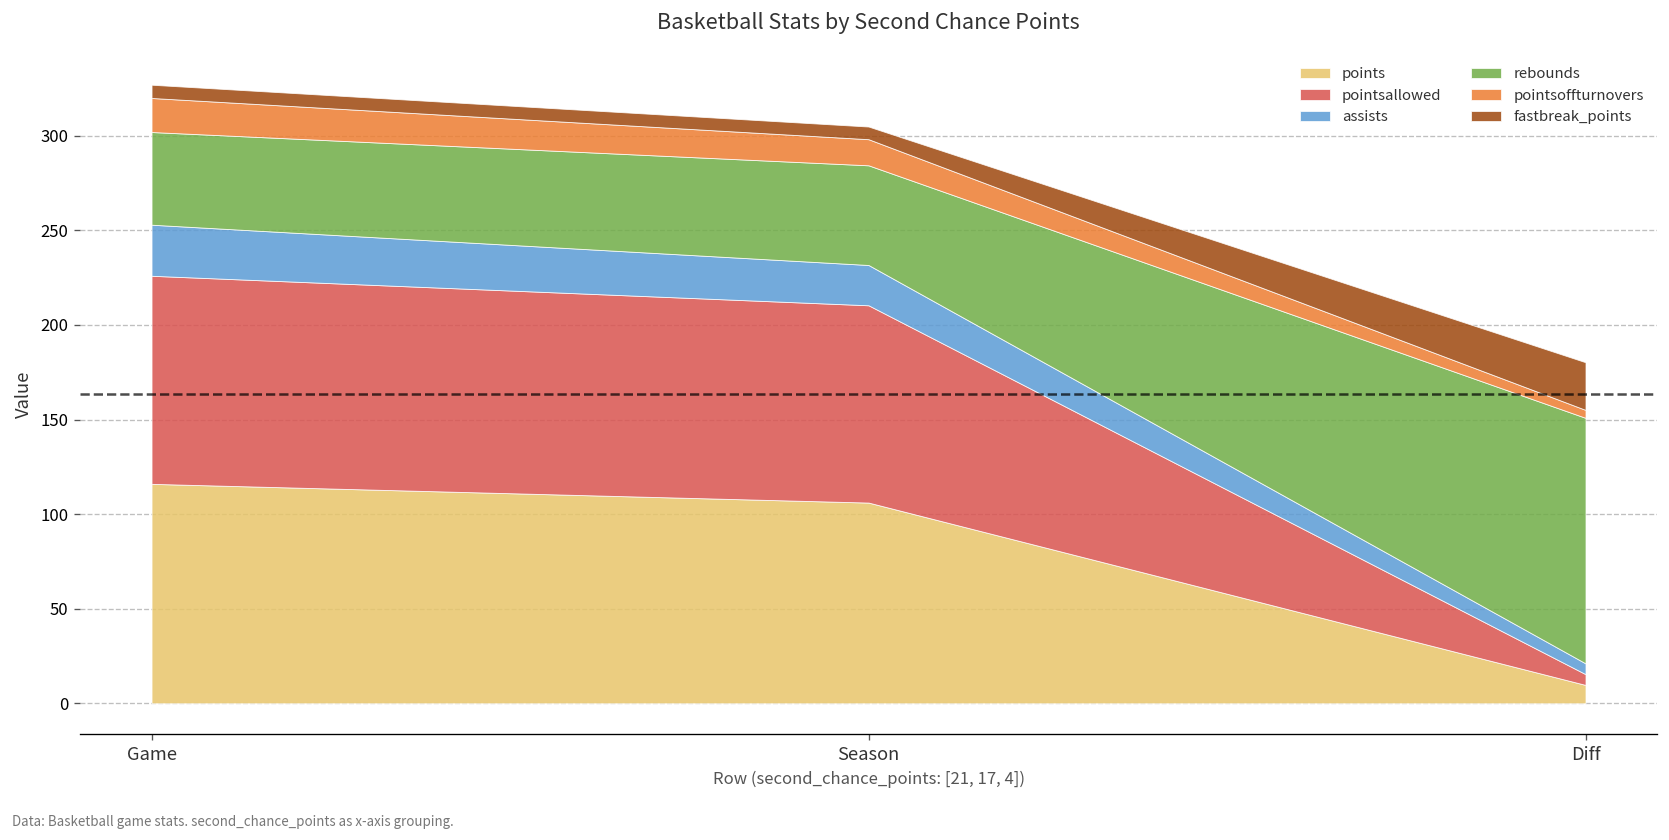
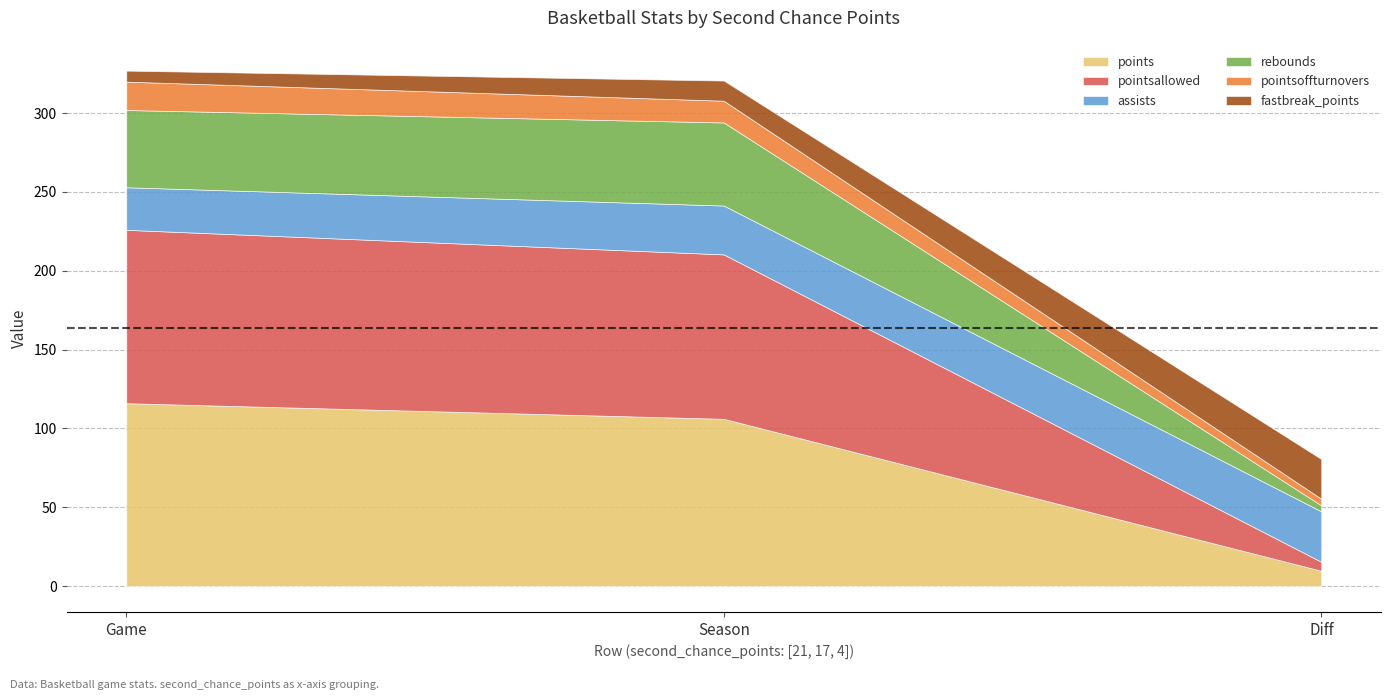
assists, Season: 21 -> 31
fastbreak_points, Season: 7 -> 13
assists, Diff: 6 -> 32
rebounds, Diff: 130 -> 4
